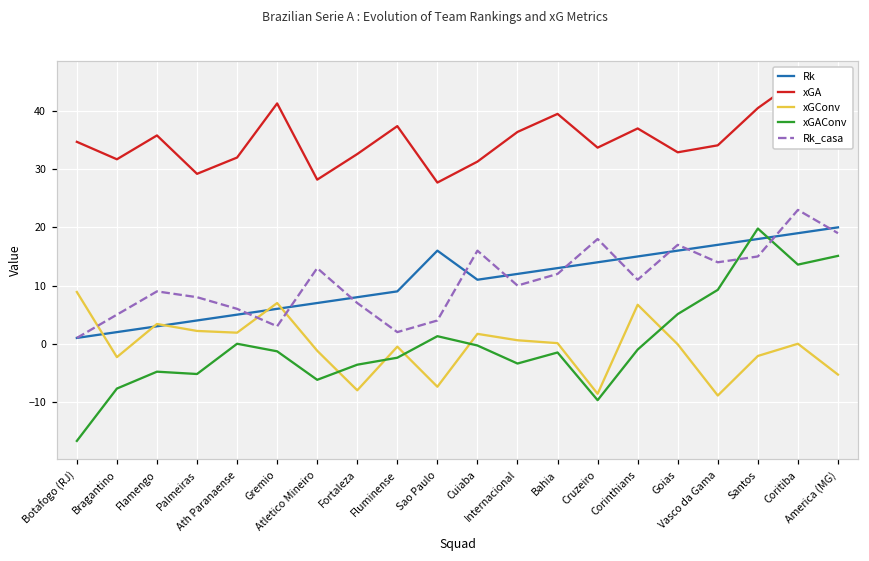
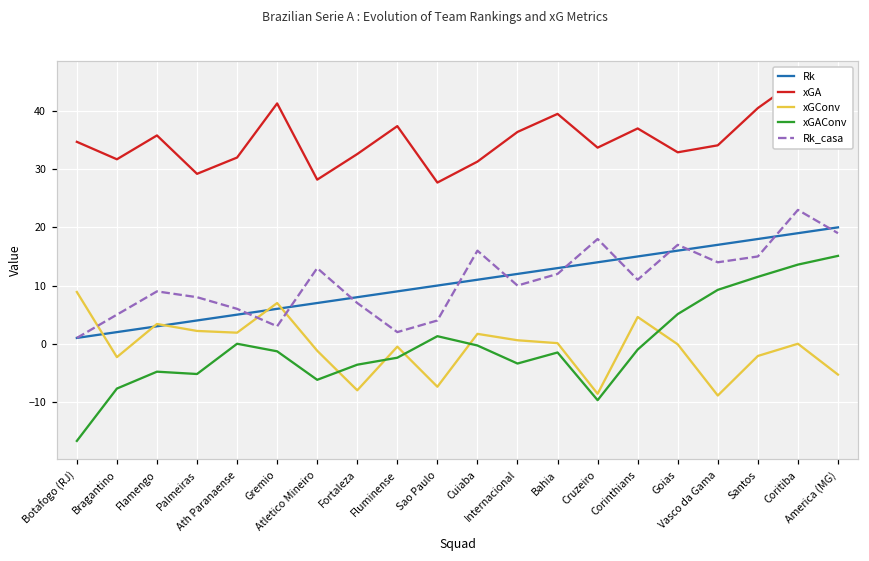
Rk, Sao Paulo: 16 -> 10
xGConv, Corinthians: 7 -> 5
xGAConv, Santos: 20 -> 12
